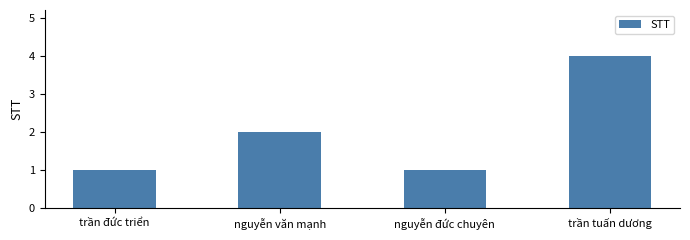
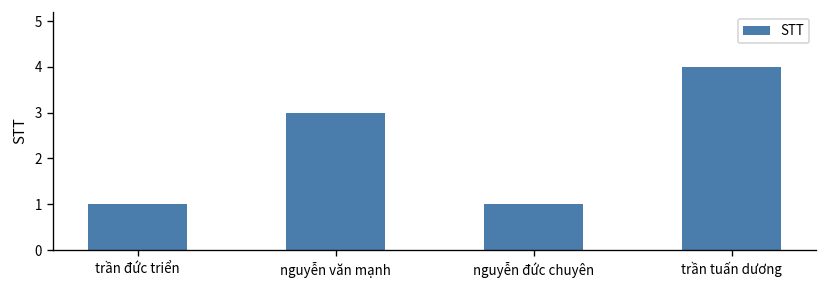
nguyễn văn mạnh: 2 -> 3
